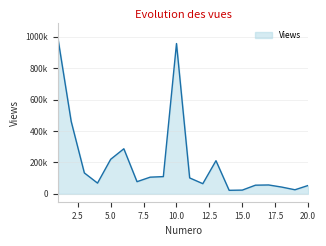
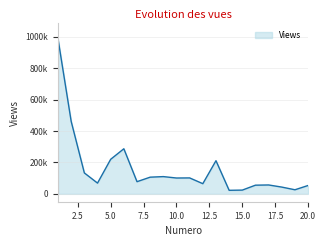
10.0: 960000 -> 100000
